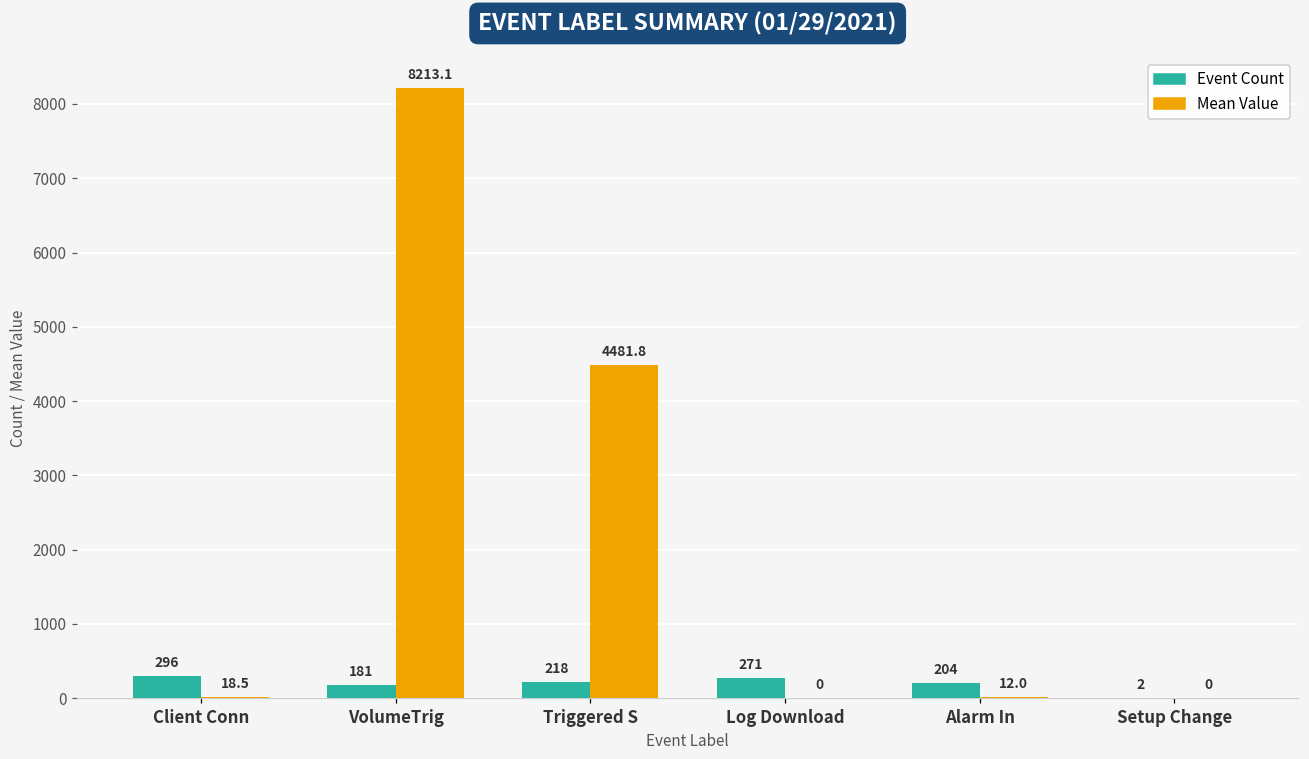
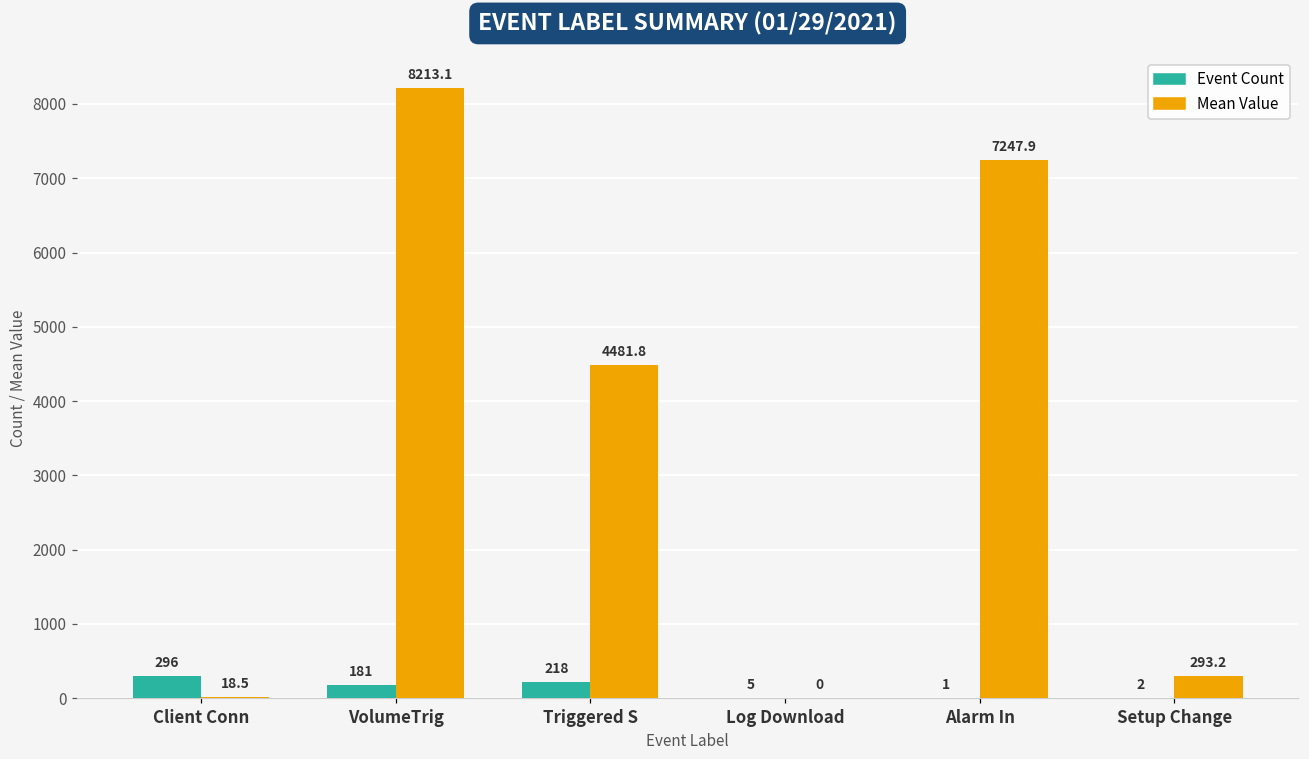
Event Count, Log Download: 271 -> 5
Event Count, Alarm In: 204 -> 1
Mean Value, Alarm In: 12.0 -> 7247.9
Mean Value, Setup Change: 0 -> 293.2
